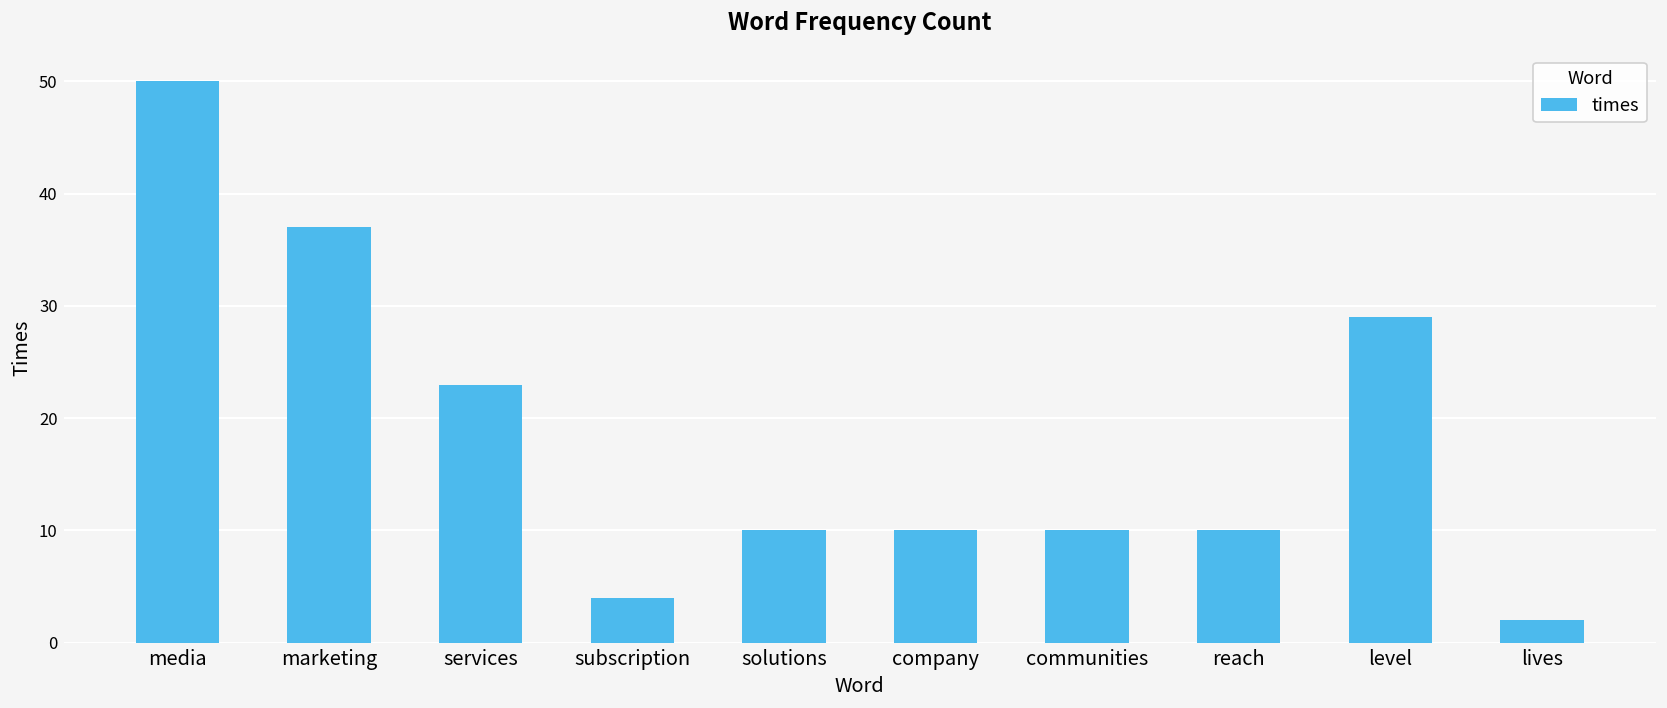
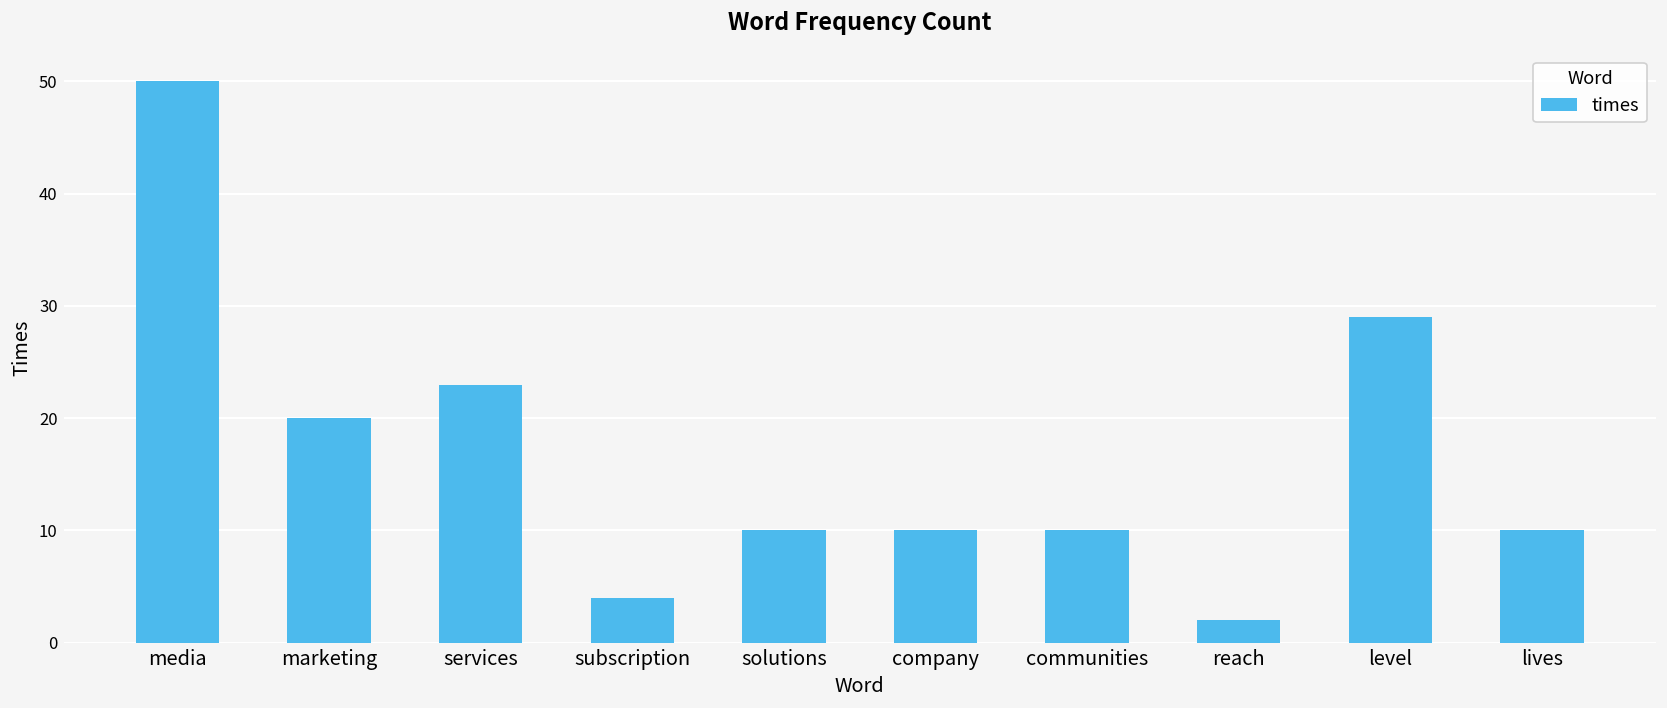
marketing: 37 -> 20
reach: 10 -> 2
lives: 2 -> 10
